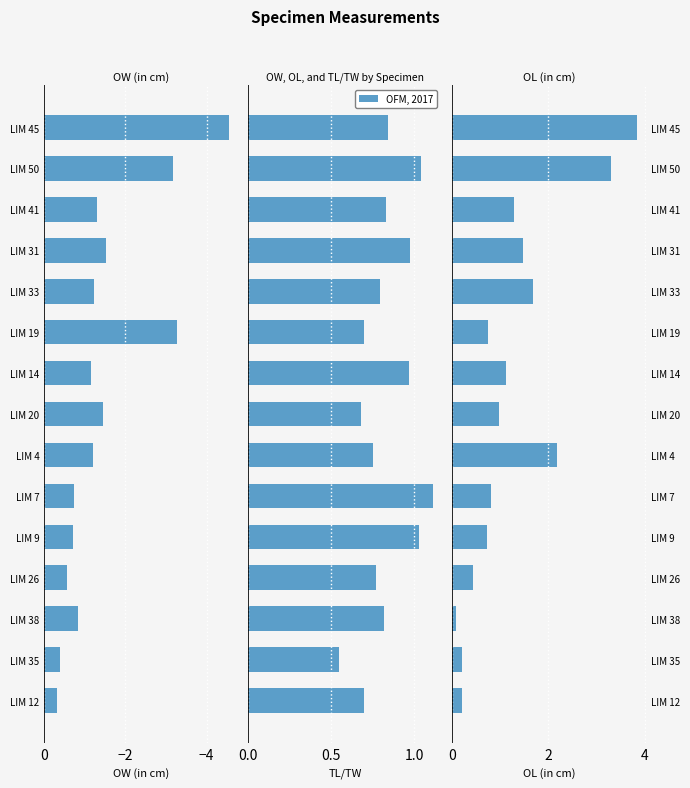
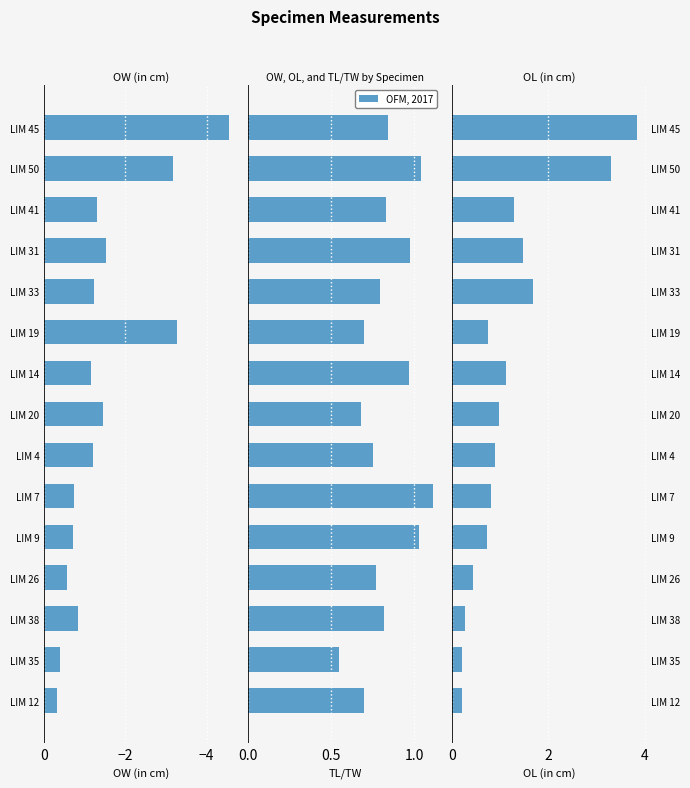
OL (in cm), LIM 4: 2.2 -> 0.9
OL (in cm), LIM 38: 0.1 -> 0.3
